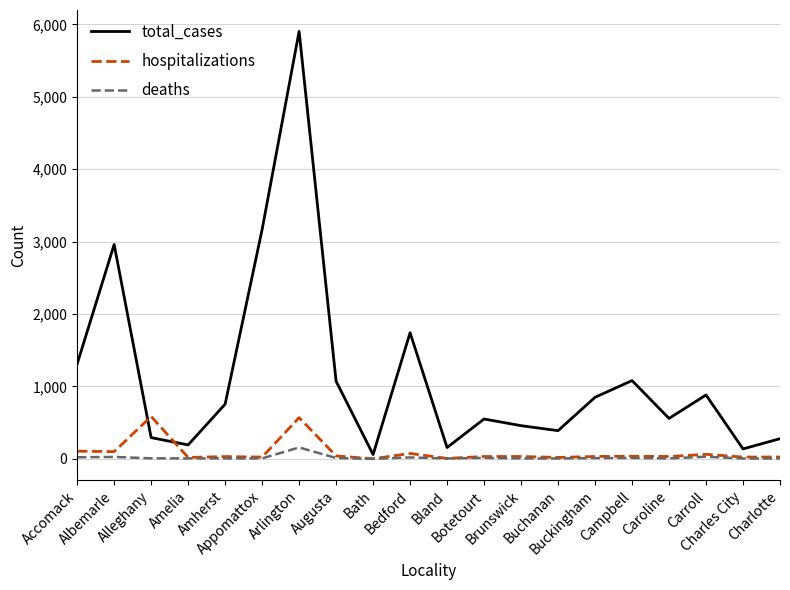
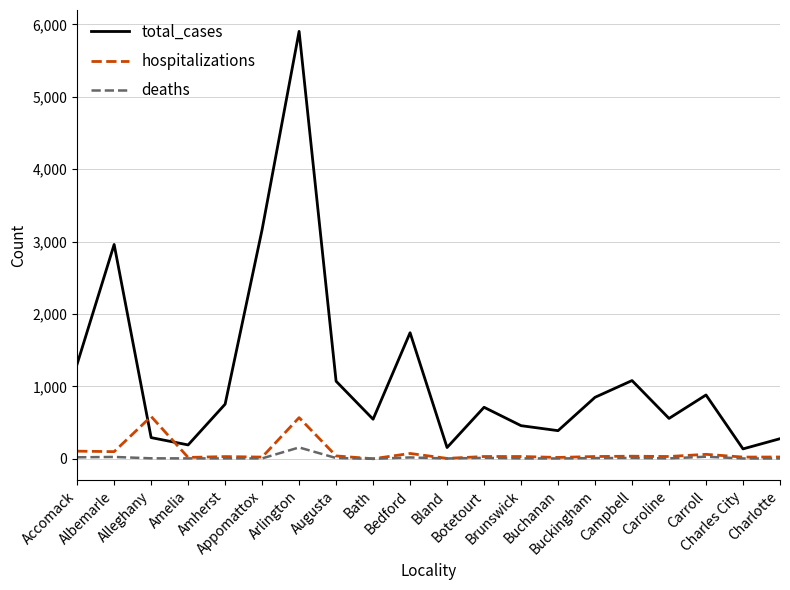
total_cases, Bath: 100 -> 500
total_cases, Botetourt: 600 -> 700
